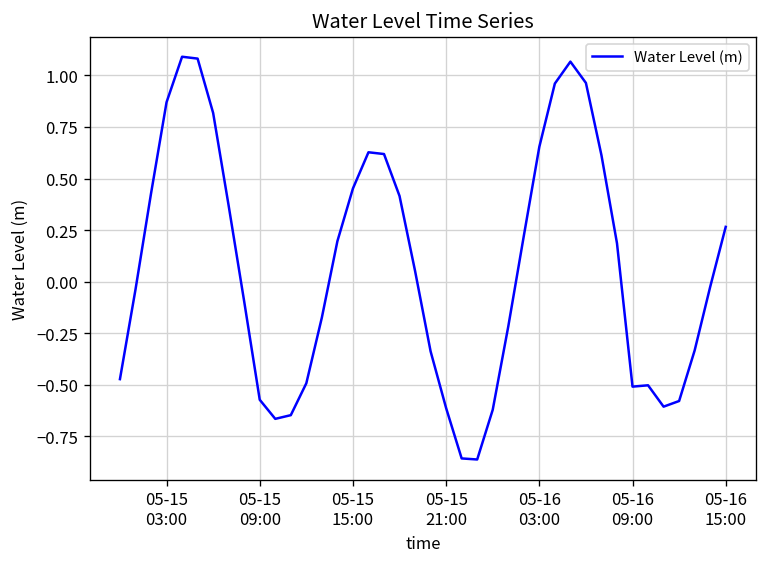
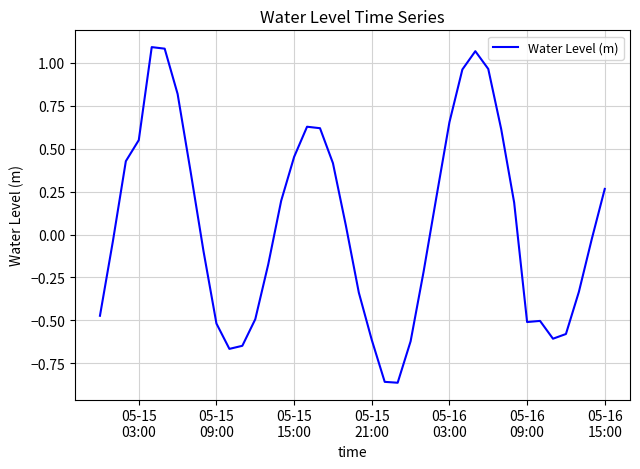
05-15 03:00: 0.87 -> 0.55
05-15 09:00: -0.57 -> -0.52
